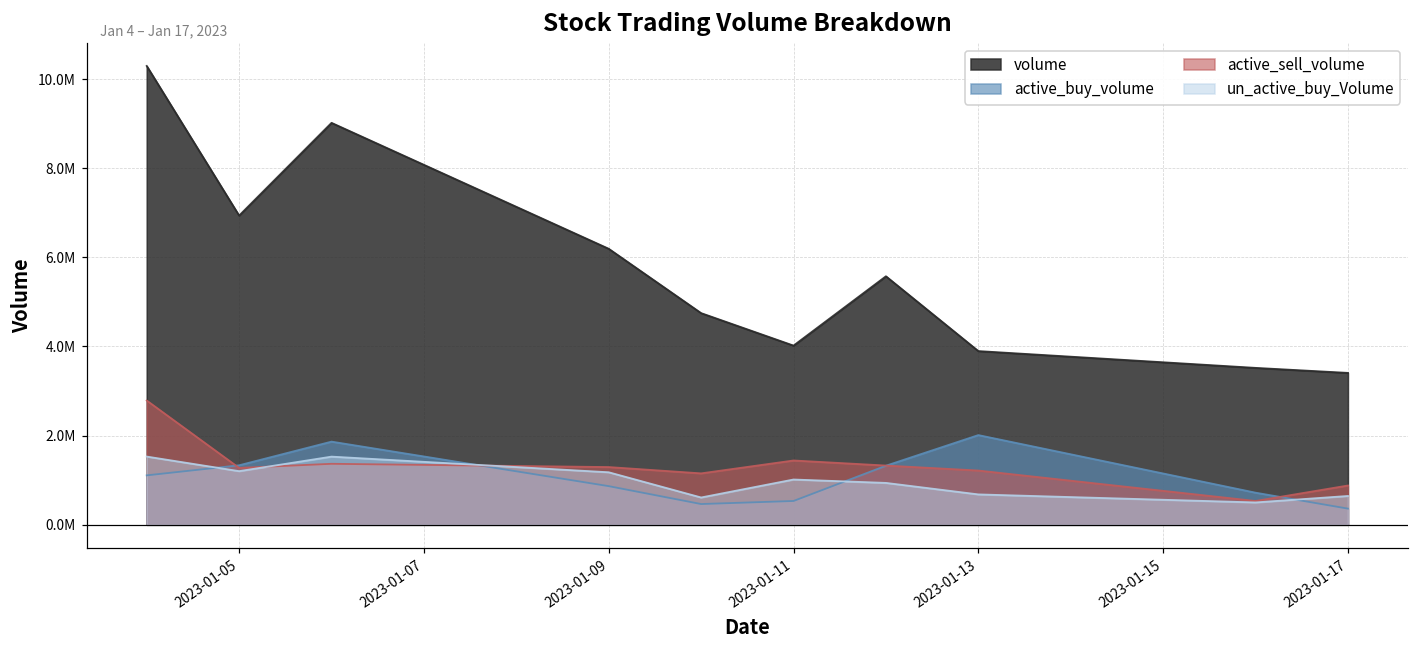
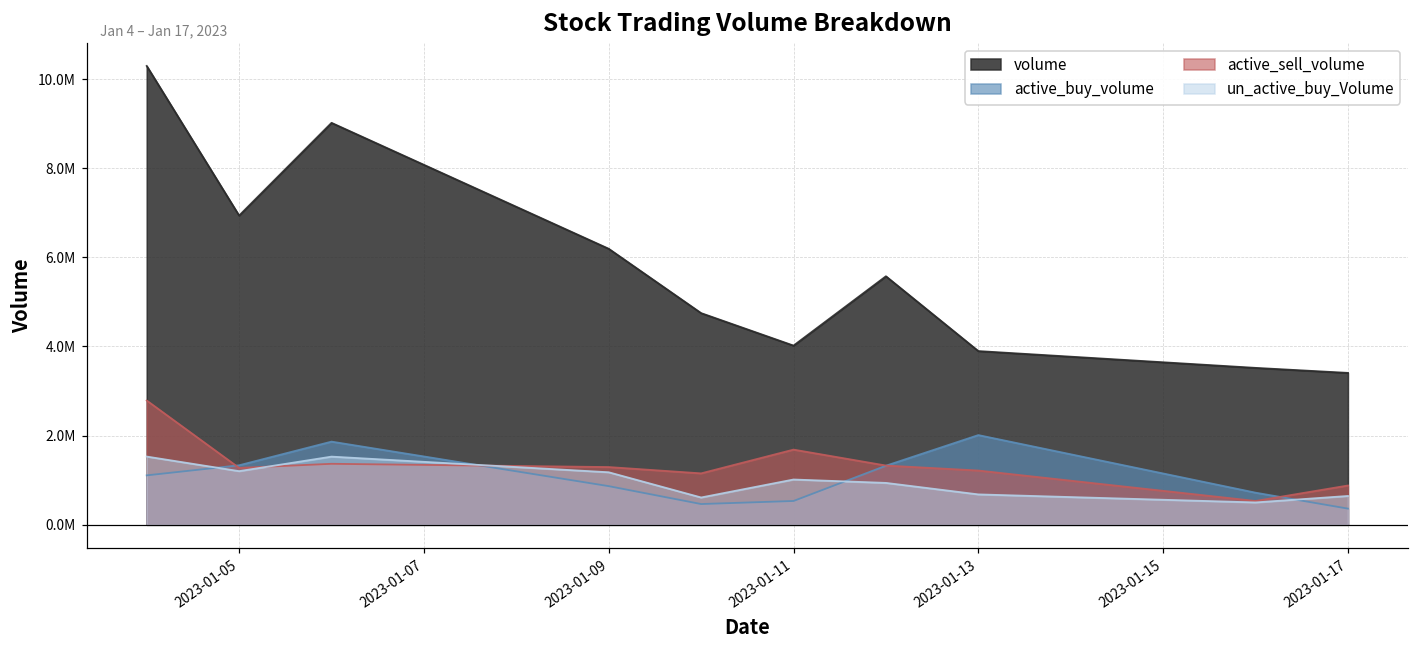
active_sell_volume, 2023-01-11: 1400000 -> 1700000
